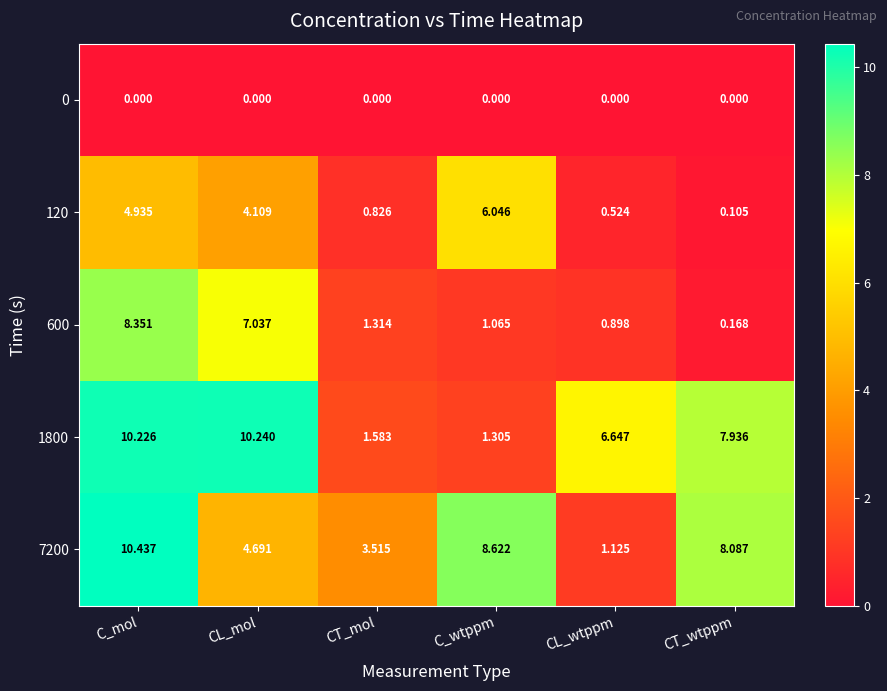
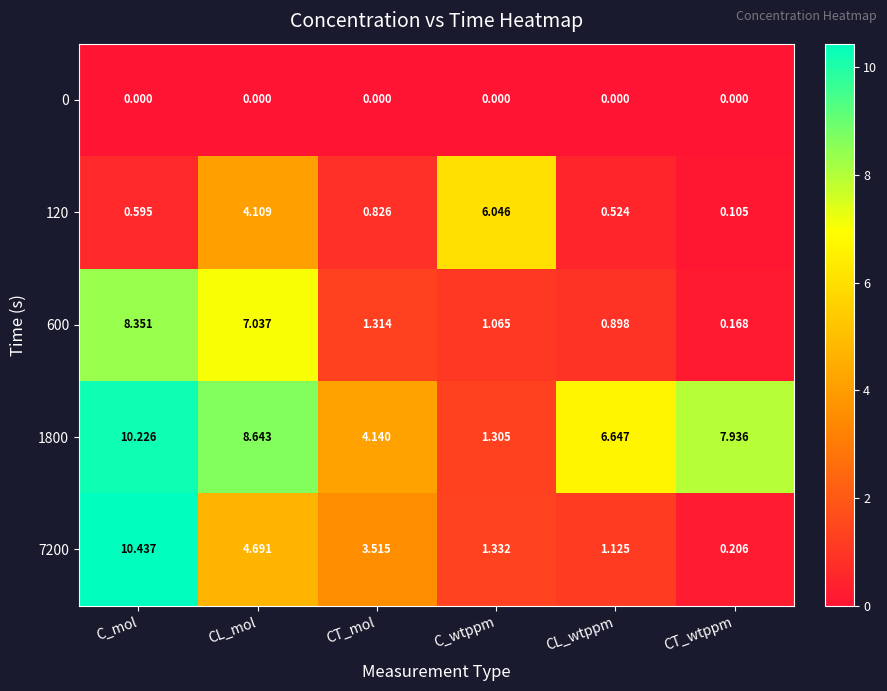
120, C_mol: 4.935 -> 0.595
1800, CL_mol: 10.240 -> 8.643
1800, CT_mol: 1.583 -> 4.140
7200, C_wtppm: 8.622 -> 1.332
7200, CT_wtppm: 8.087 -> 0.206
